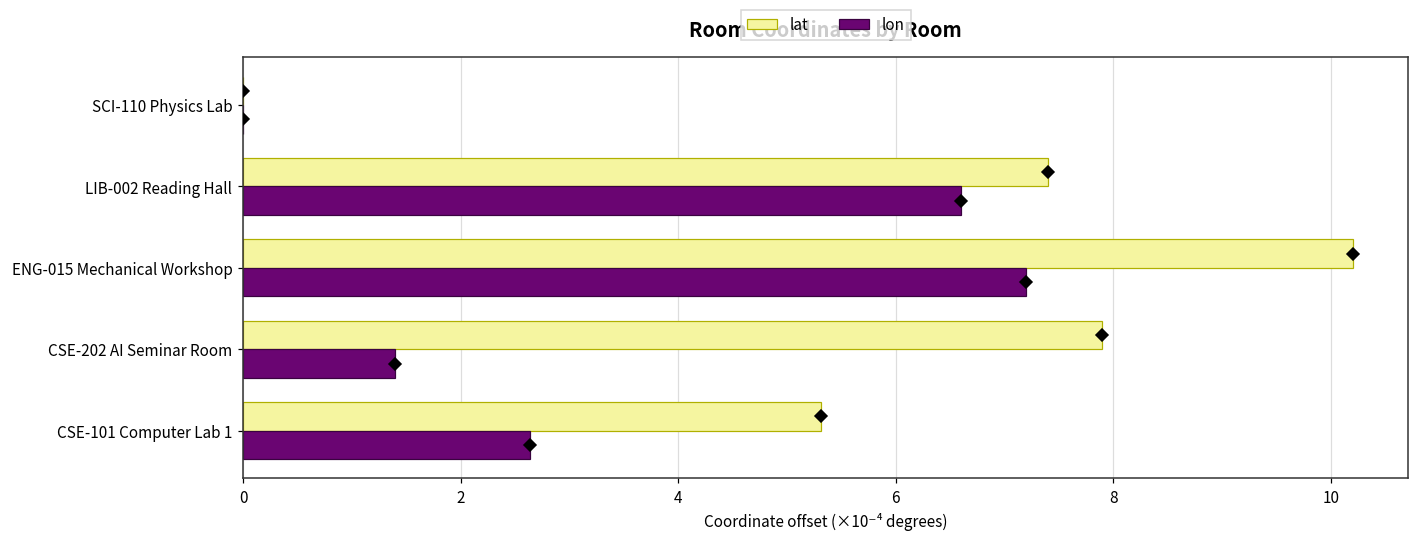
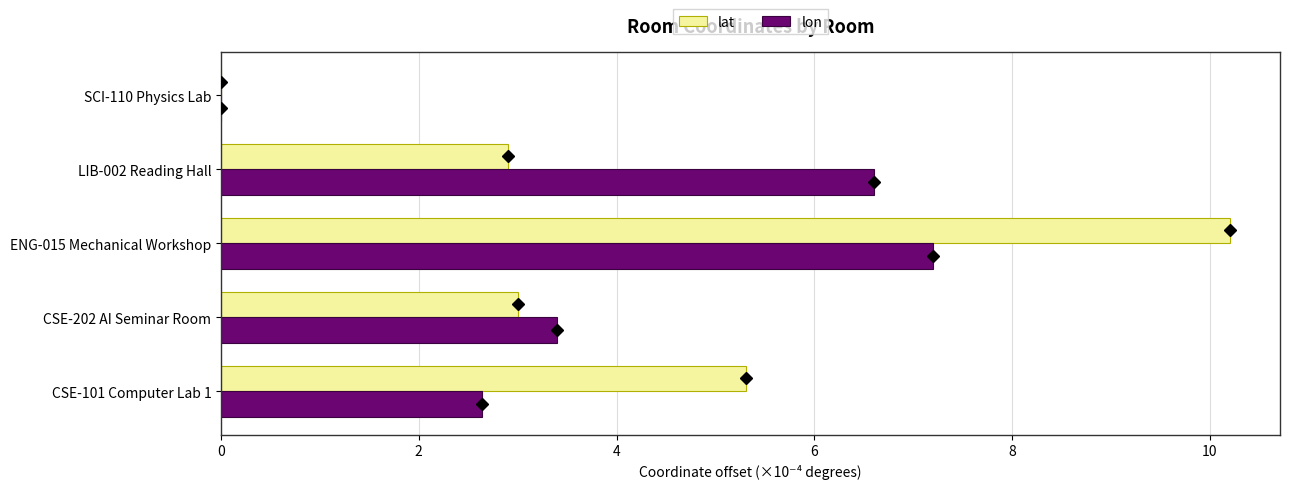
lat, LIB-002 Reading Hall: 7.4 -> 2.9
lat, CSE-202 AI Seminar Room: 7.9 -> 3.0
lon, CSE-202 AI Seminar Room: 1.4 -> 3.4
